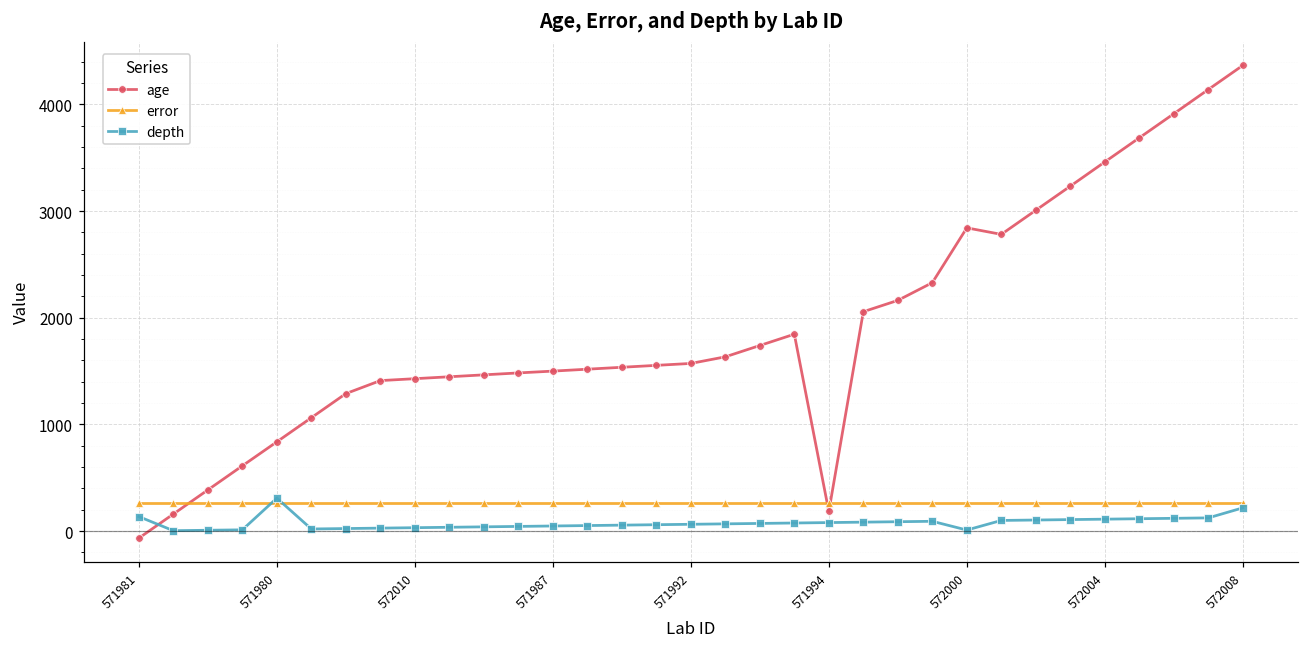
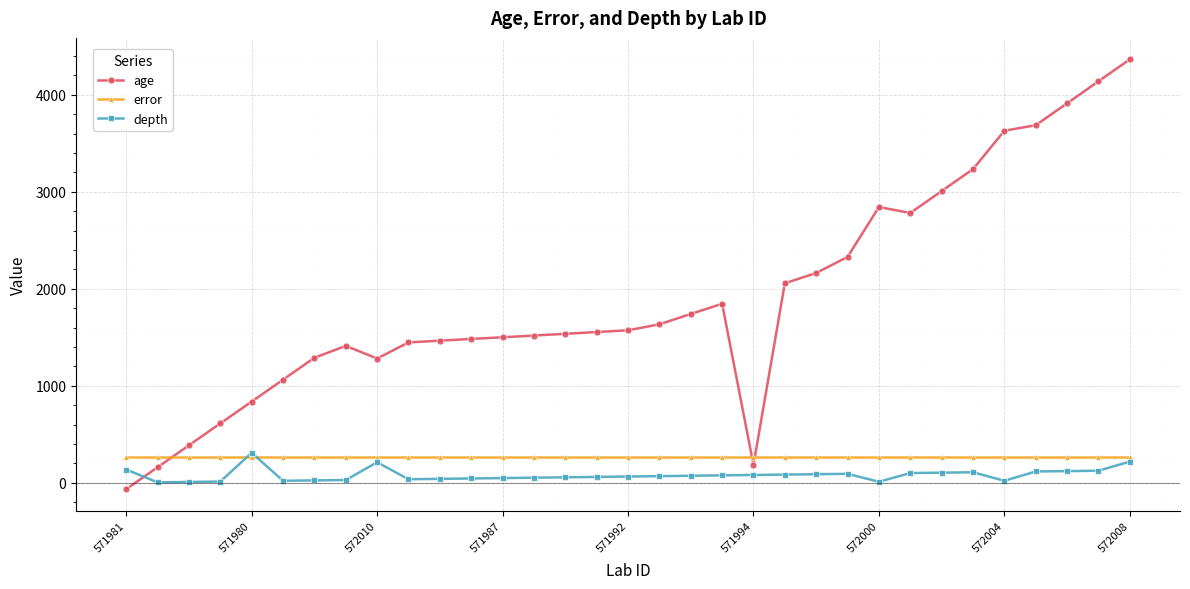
age, 572010: 1400 -> 1300
depth, 572010: 0 -> 200
age, 572004: 3500 -> 3600
depth, 572004: 100 -> 0
